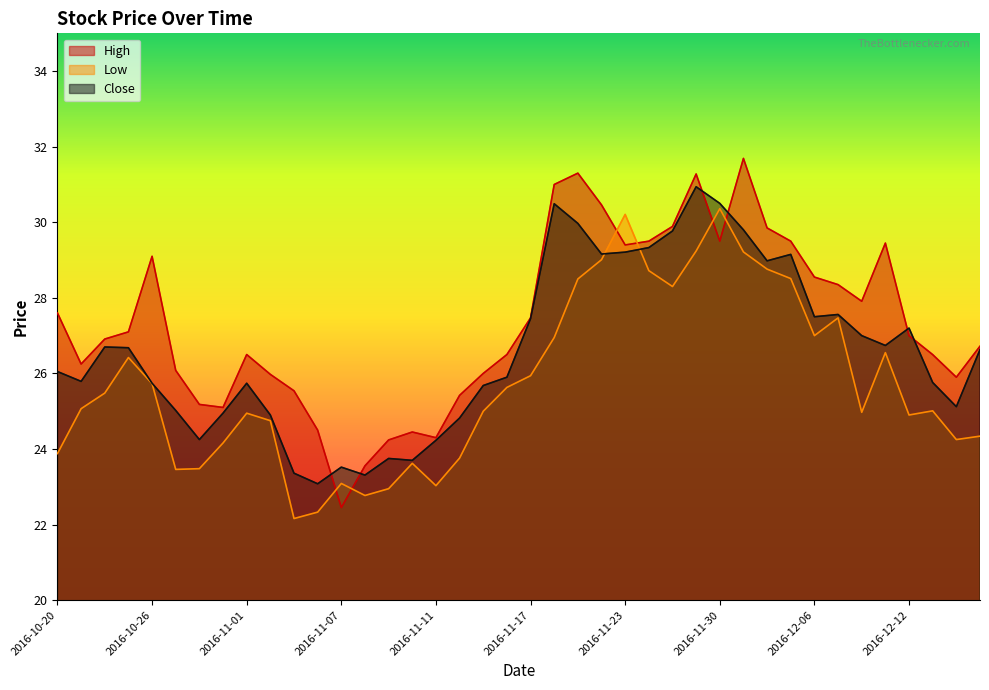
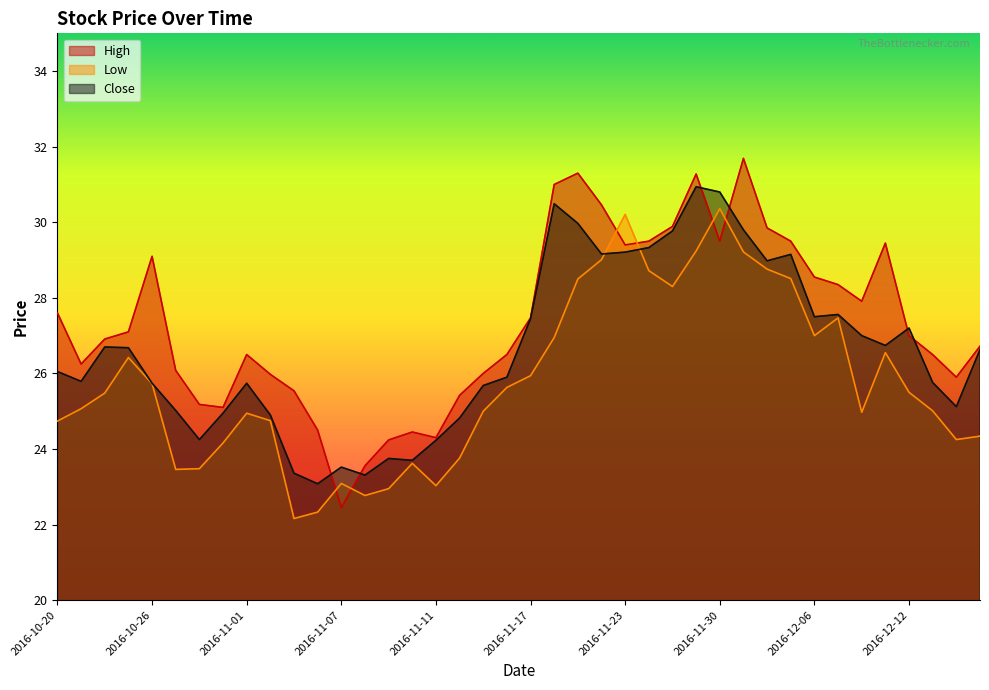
Low, 2016-10-20: 23.9 -> 24.7
Close, 2016-11-30: 30.5 -> 30.8
Low, 2016-12-12: 24.9 -> 25.5
